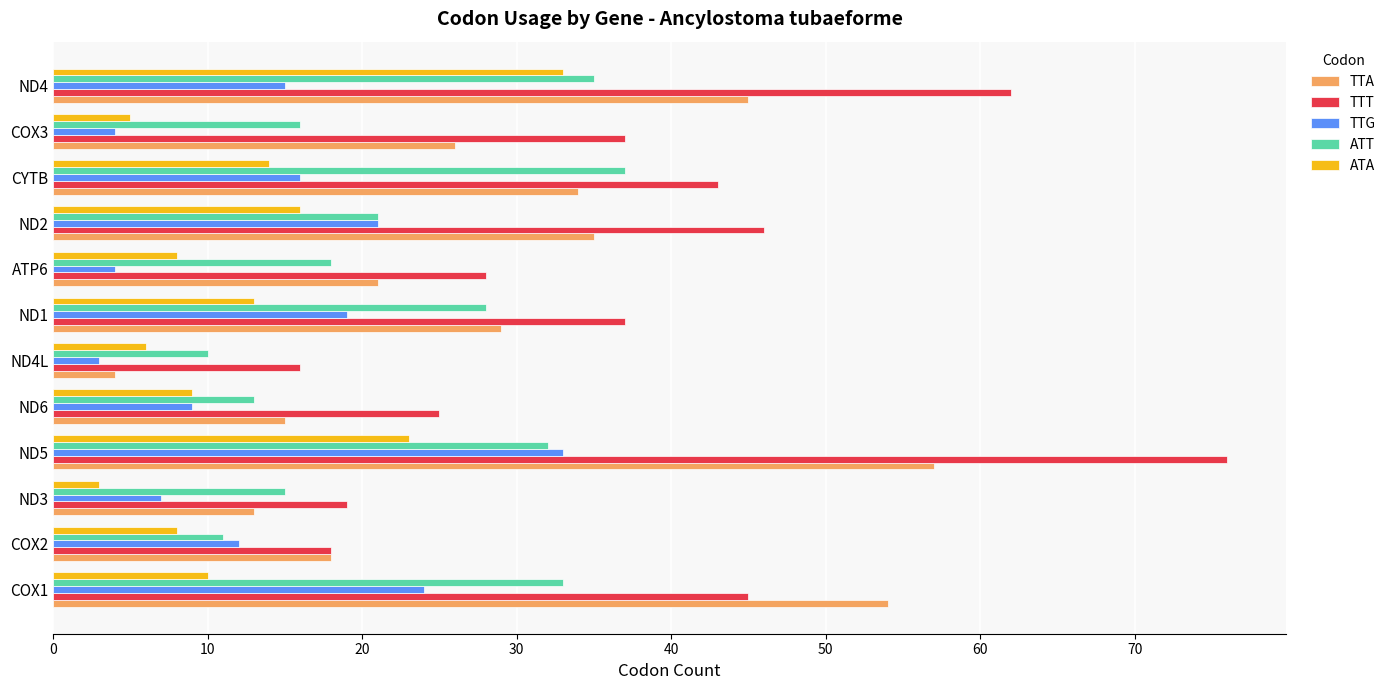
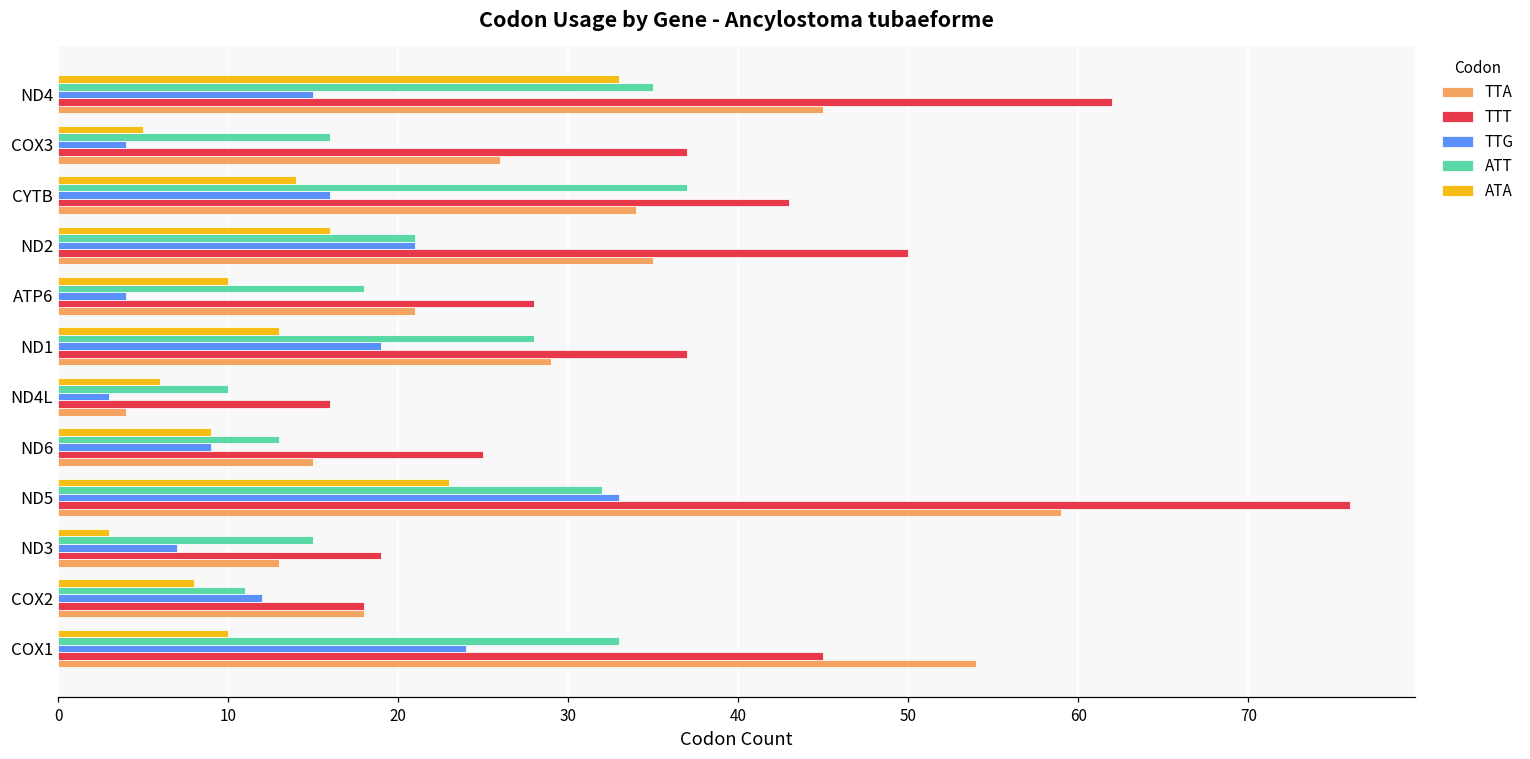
TTT, ND2: 46 -> 50
ATA, ATP6: 8 -> 10
TTA, ND5: 57 -> 59
